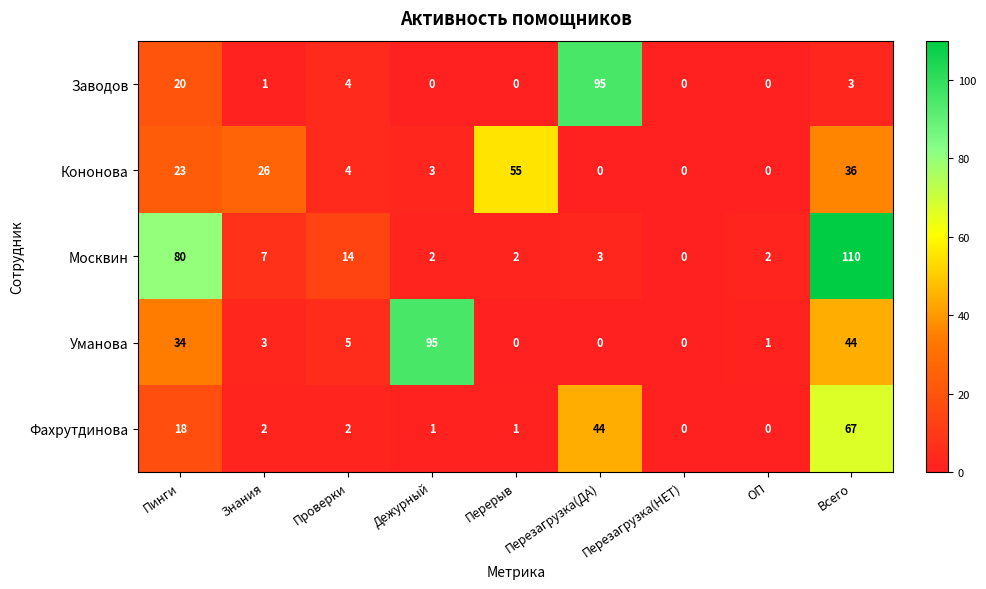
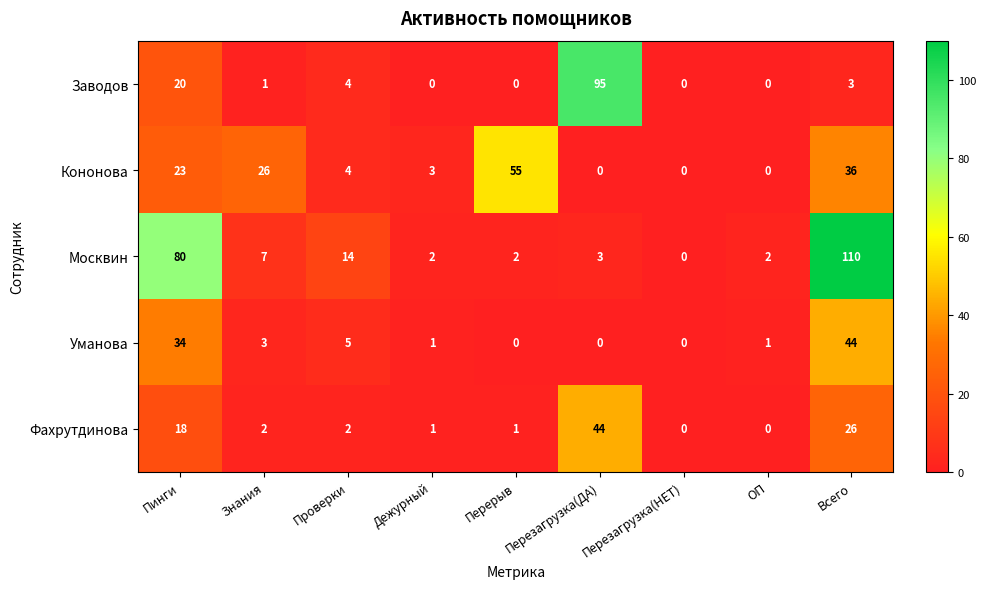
Уманова, Дежурный: 95 -> 1
Фахрутдинова, Всего: 67 -> 26
